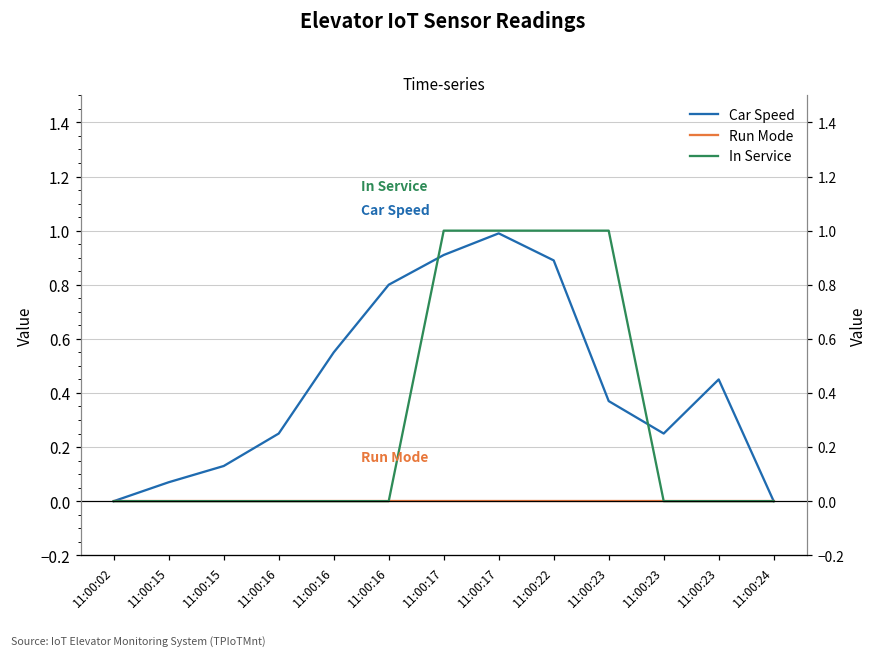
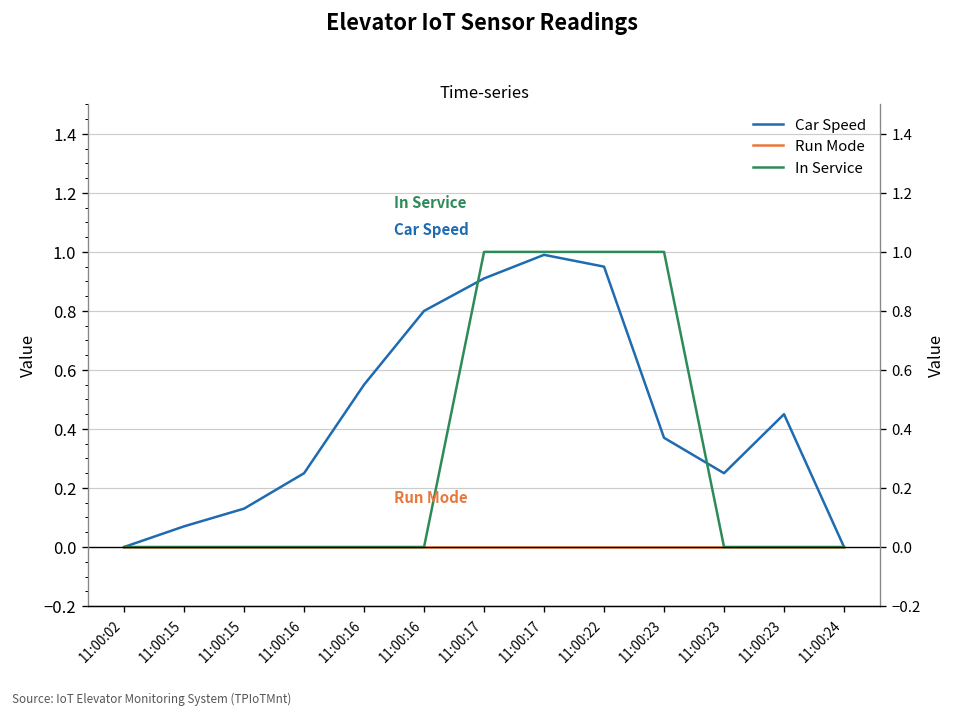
Car Speed, 11:00:22: 0.89 -> 0.95
